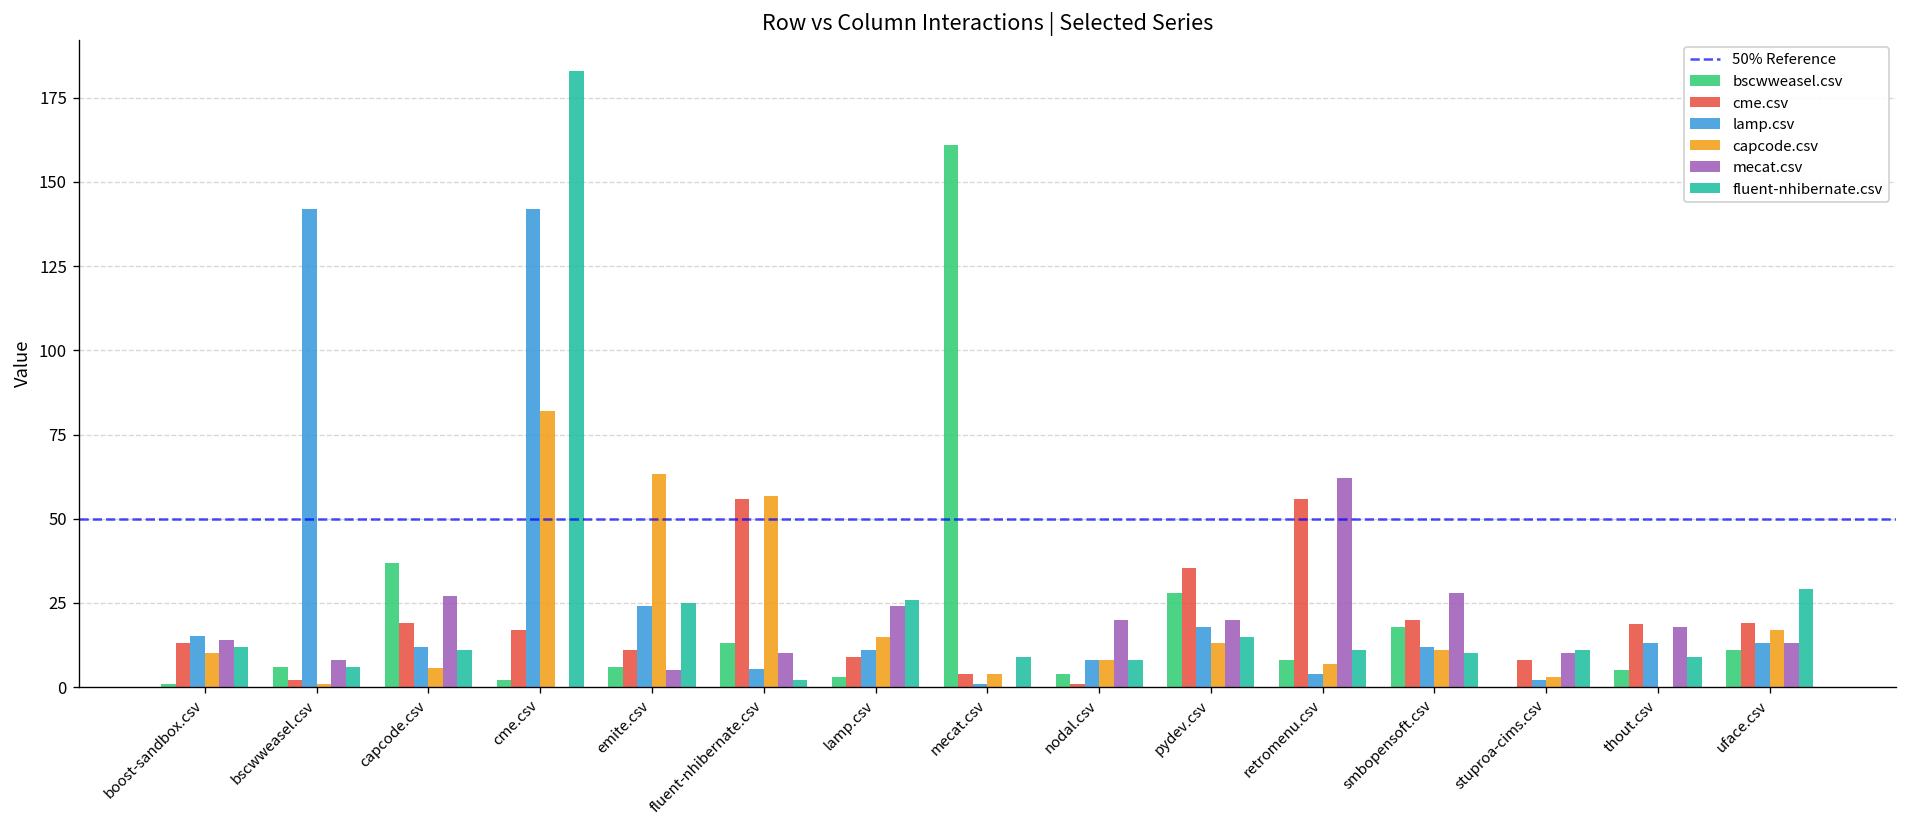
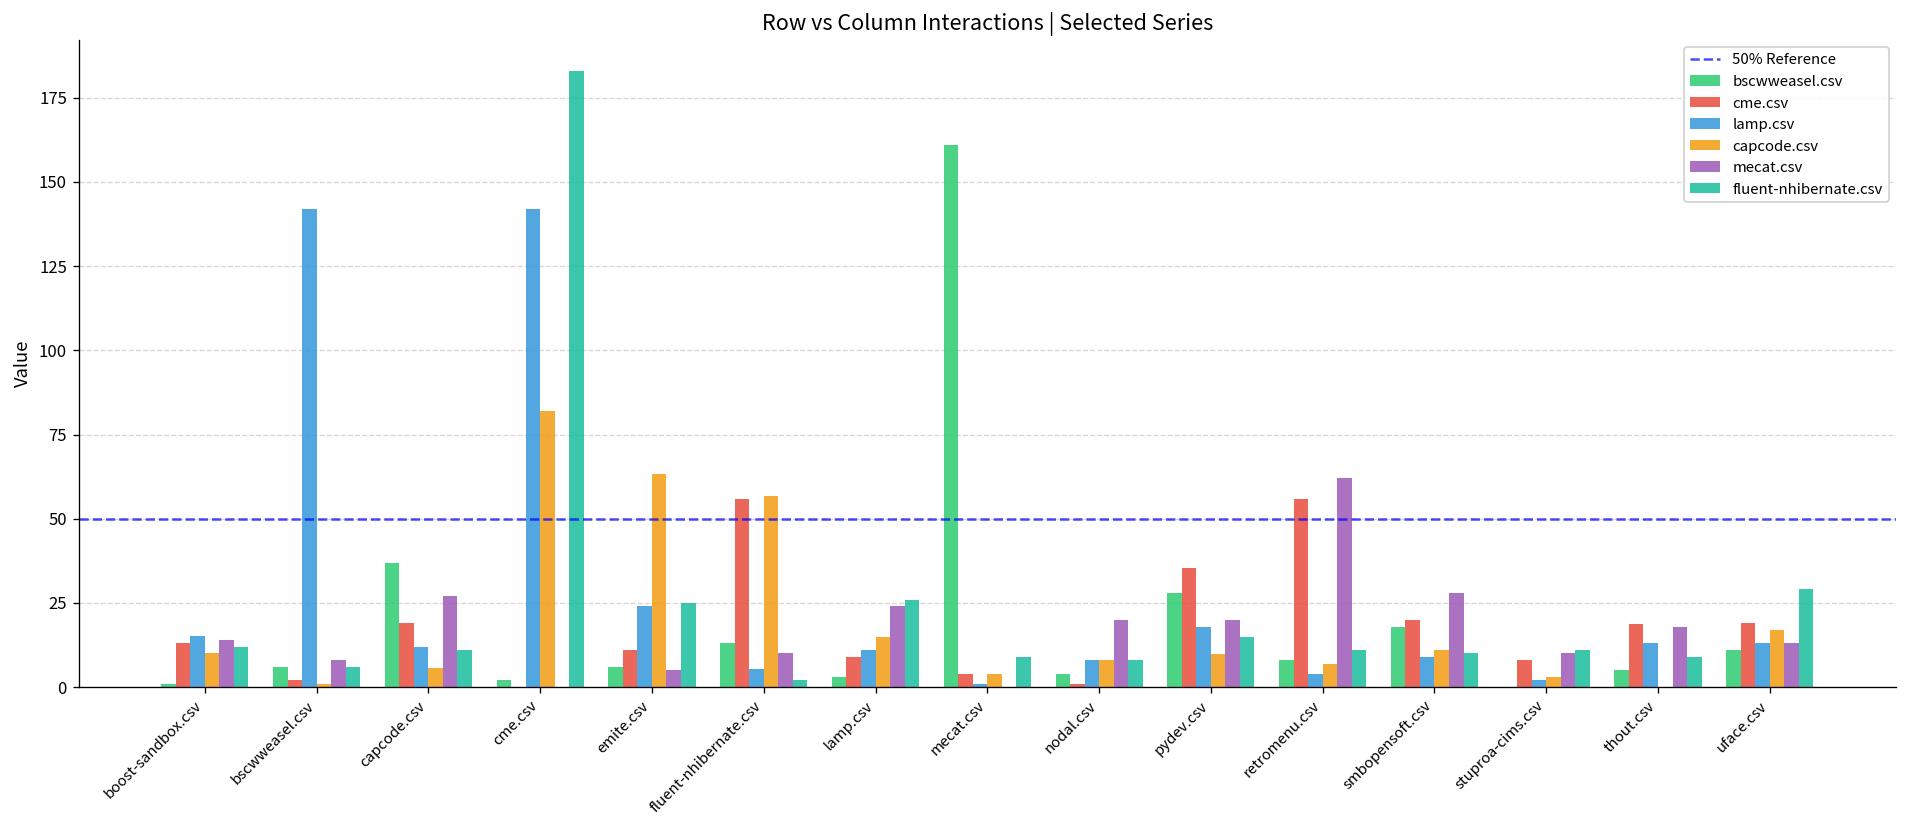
cme.csv, cme.csv: 17 -> 0
capcode.csv, pydev.csv: 13 -> 10
lamp.csv, smbopensoft.csv: 12 -> 9
